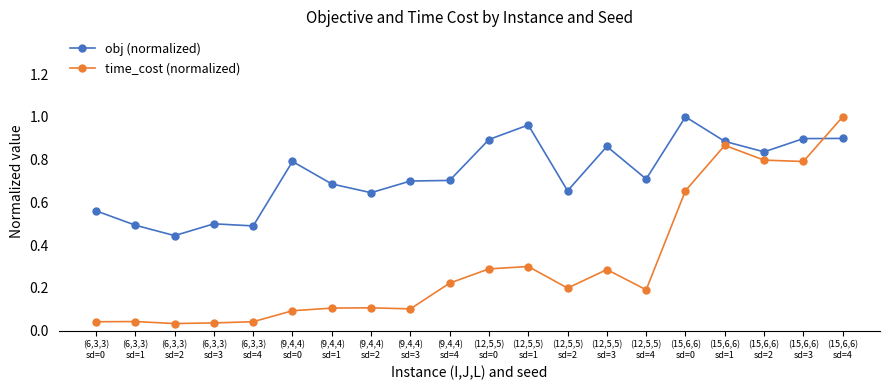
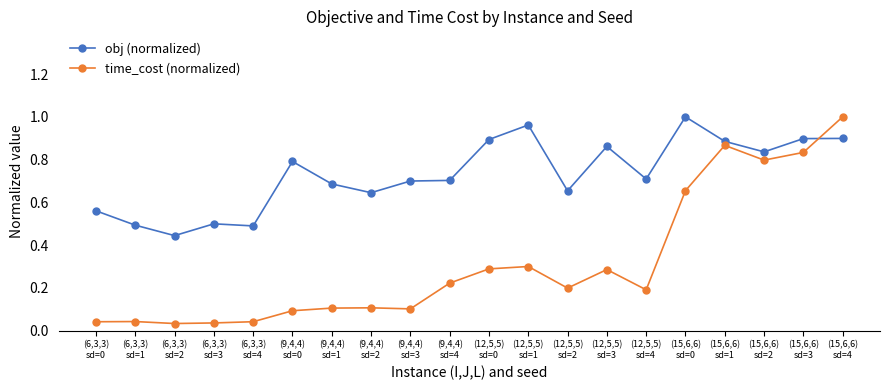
time_cost (normalized), (15,6,6) sd=3: 0.79 -> 0.83
